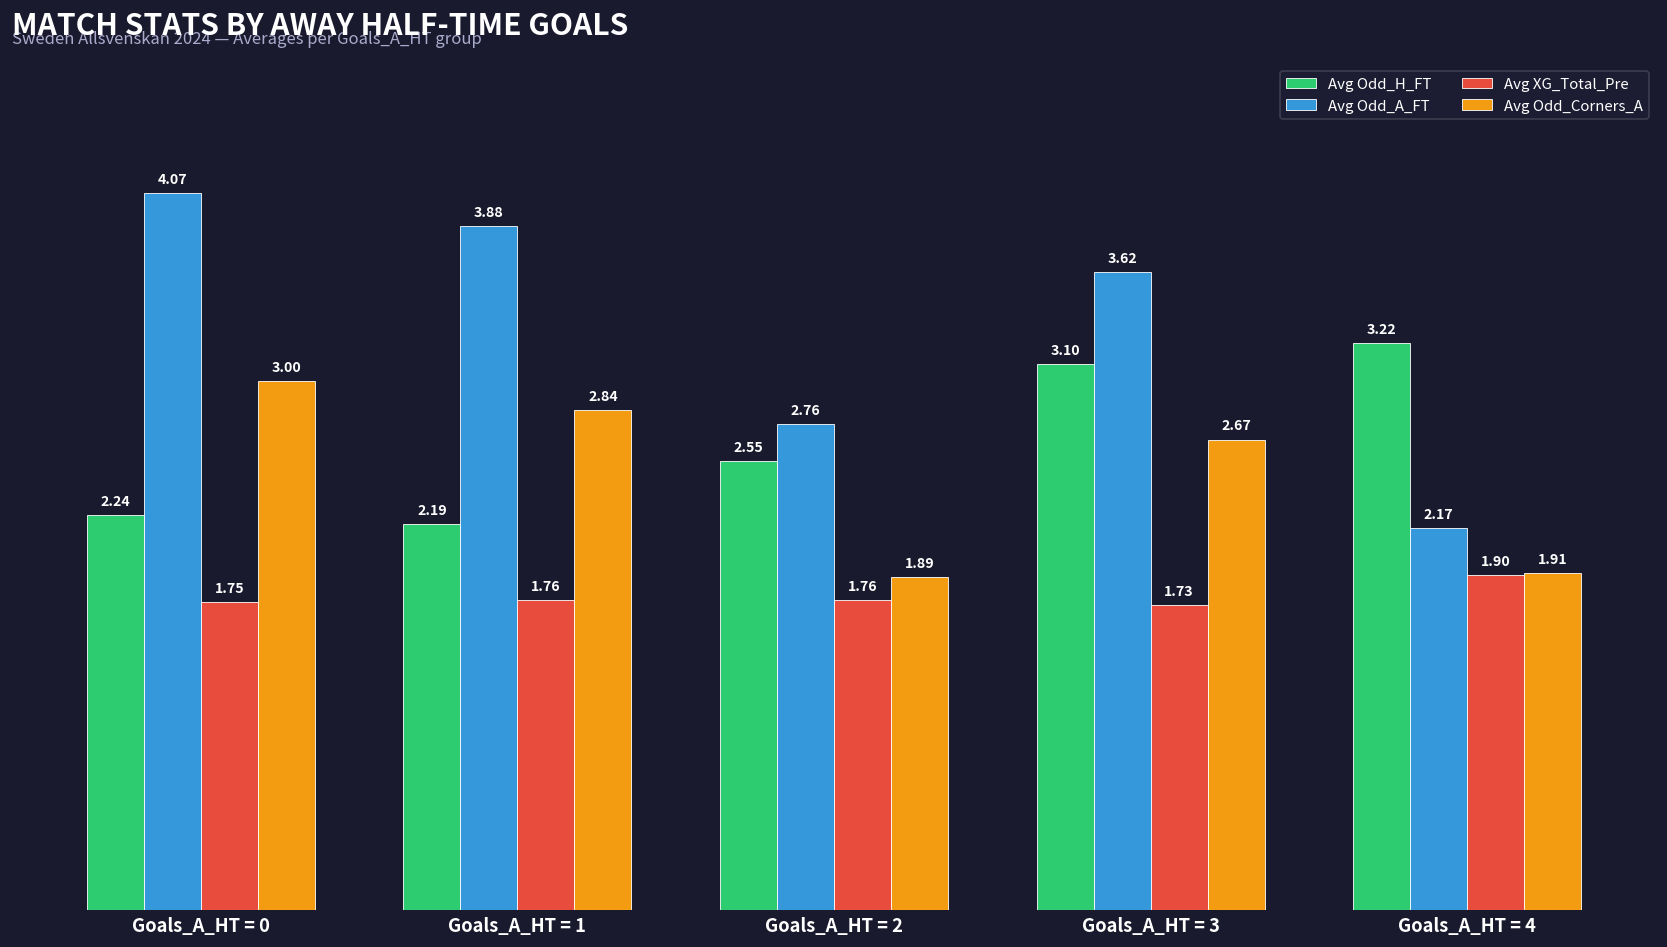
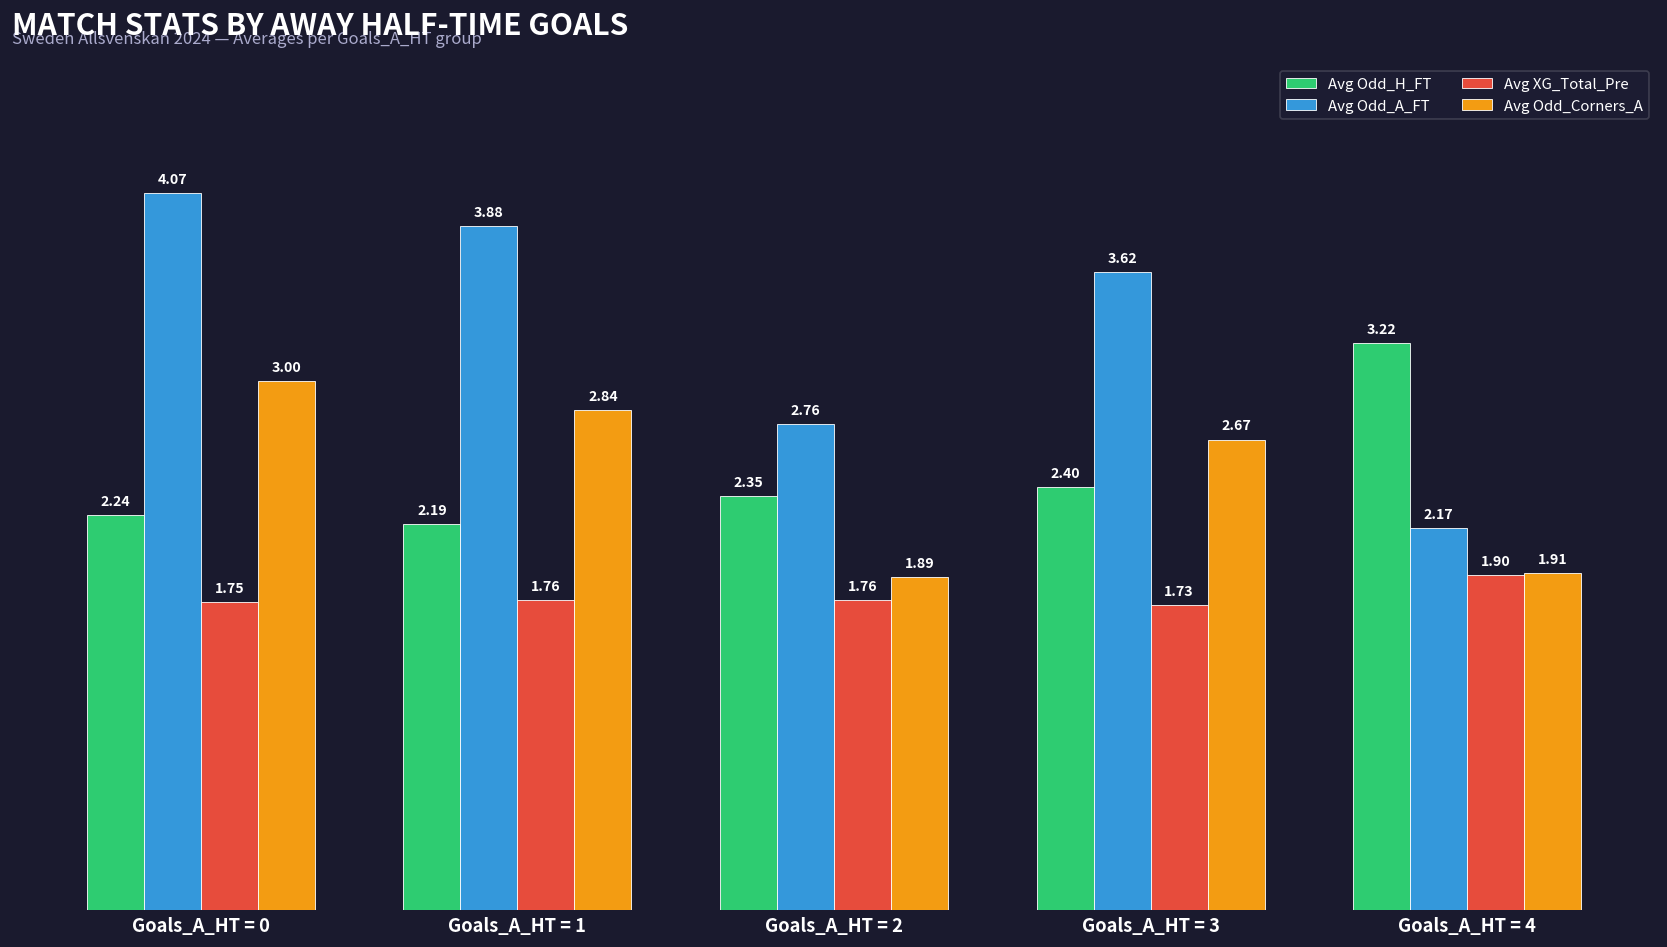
Avg Odd_H_FT, Goals_A_HT = 2: 2.55 -> 2.35
Avg Odd_H_FT, Goals_A_HT = 3: 3.10 -> 2.40
